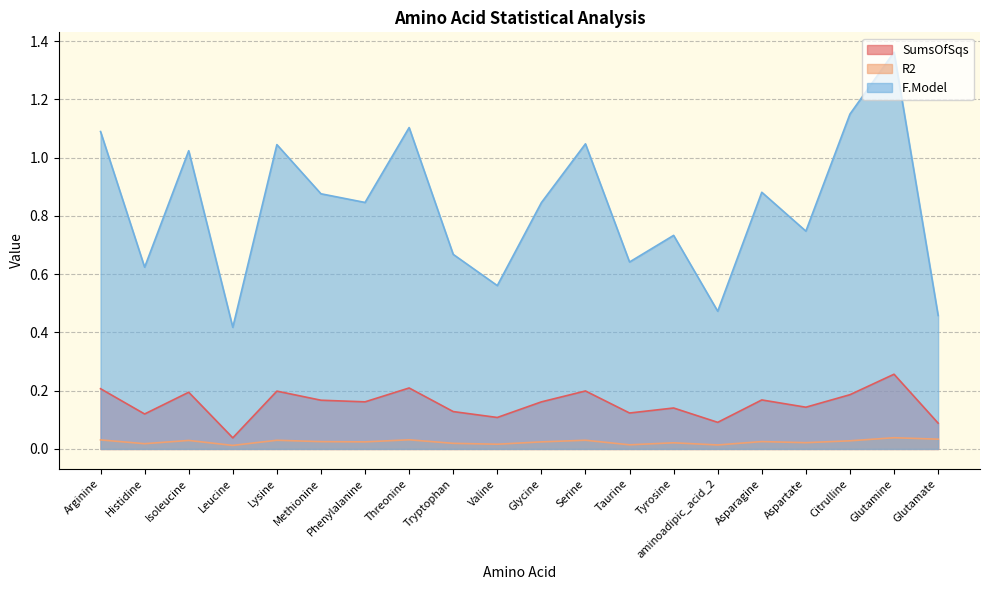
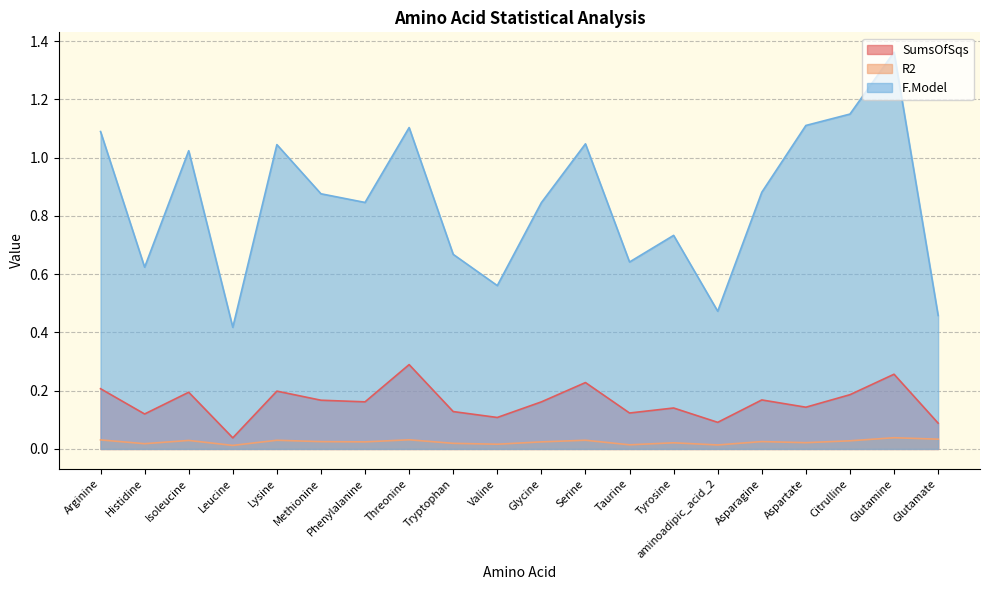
SumsOfSqs, Threonine: 0.21 -> 0.29
SumsOfSqs, Serine: 0.20 -> 0.23
F.Model, Aspartate: 0.75 -> 1.11
